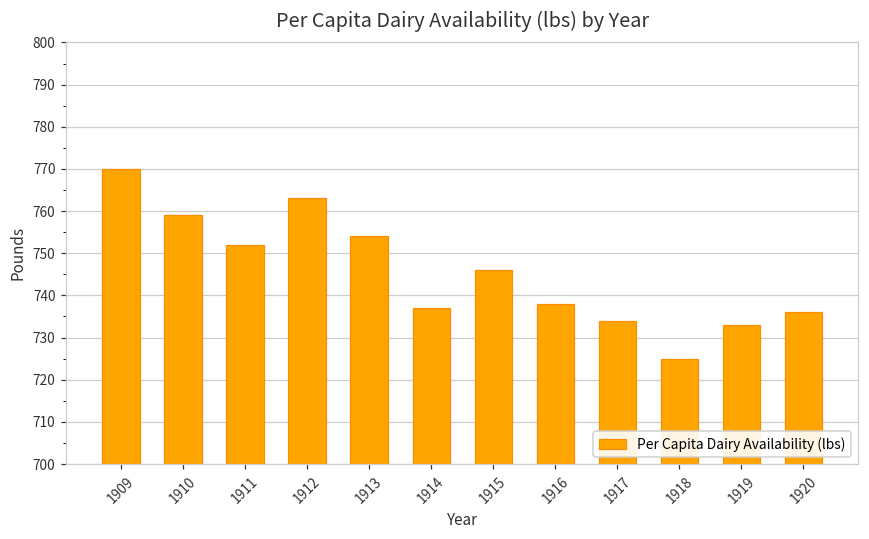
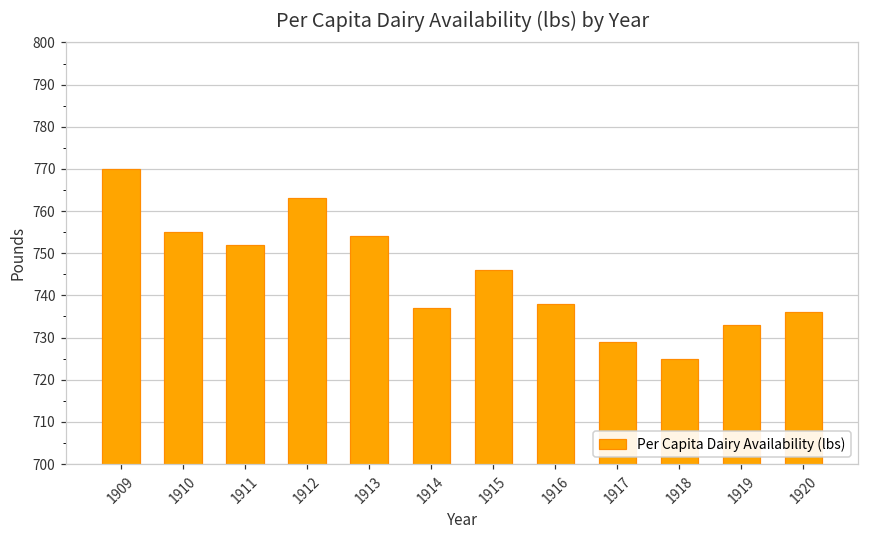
1910: 759 -> 755
1917: 734 -> 729
